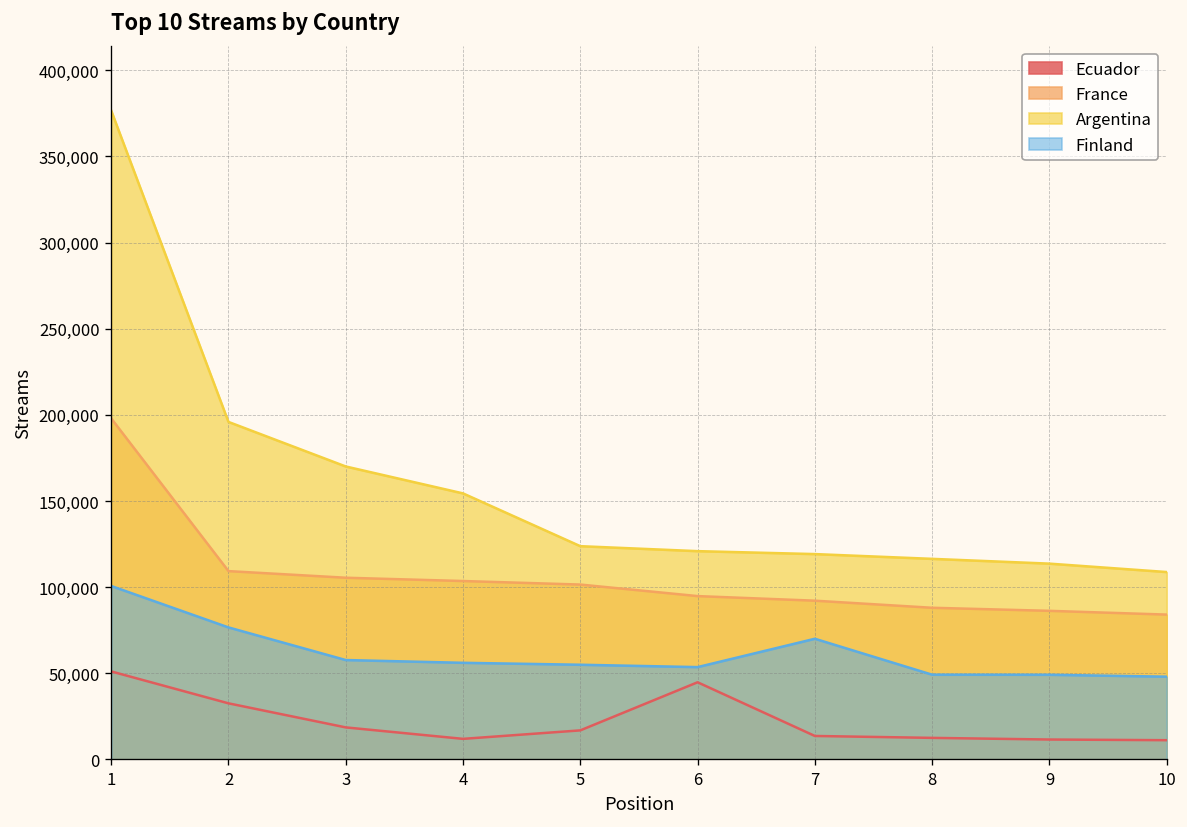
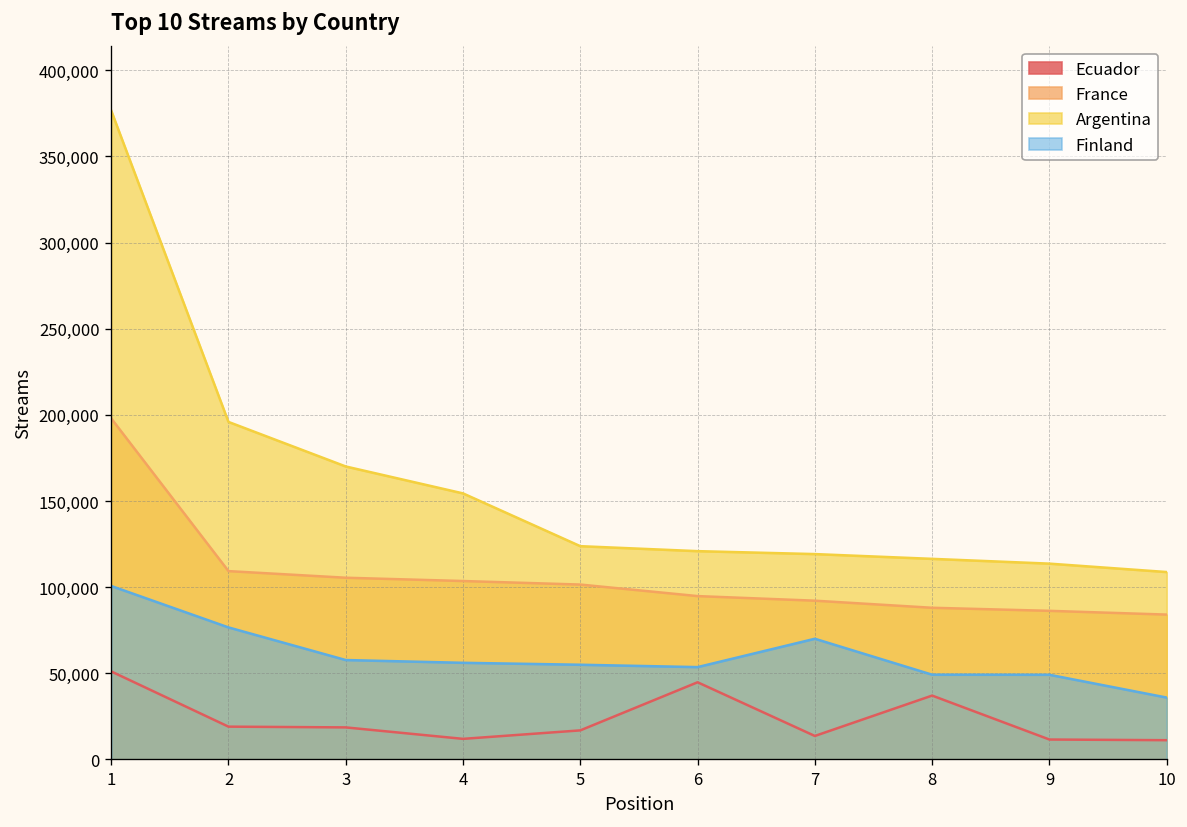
Ecuador, 2: 33,000 -> 19,000
Ecuador, 8: 13,000 -> 37,000
Finland, 10: 48,000 -> 36,000
